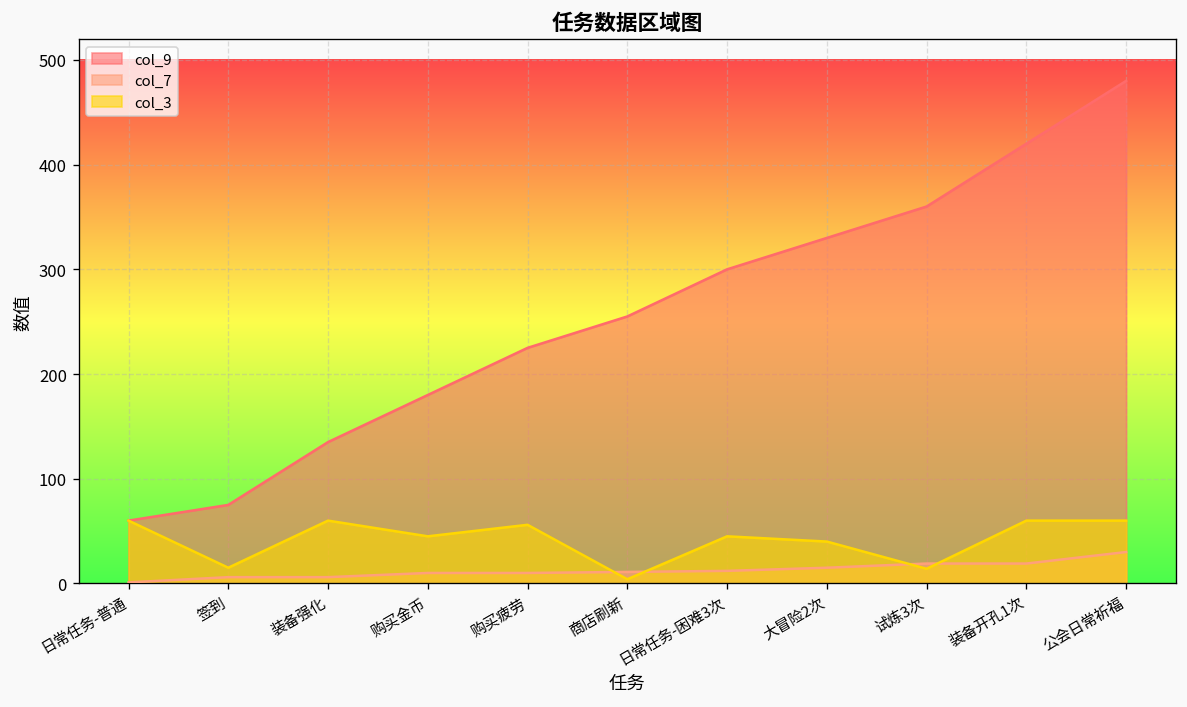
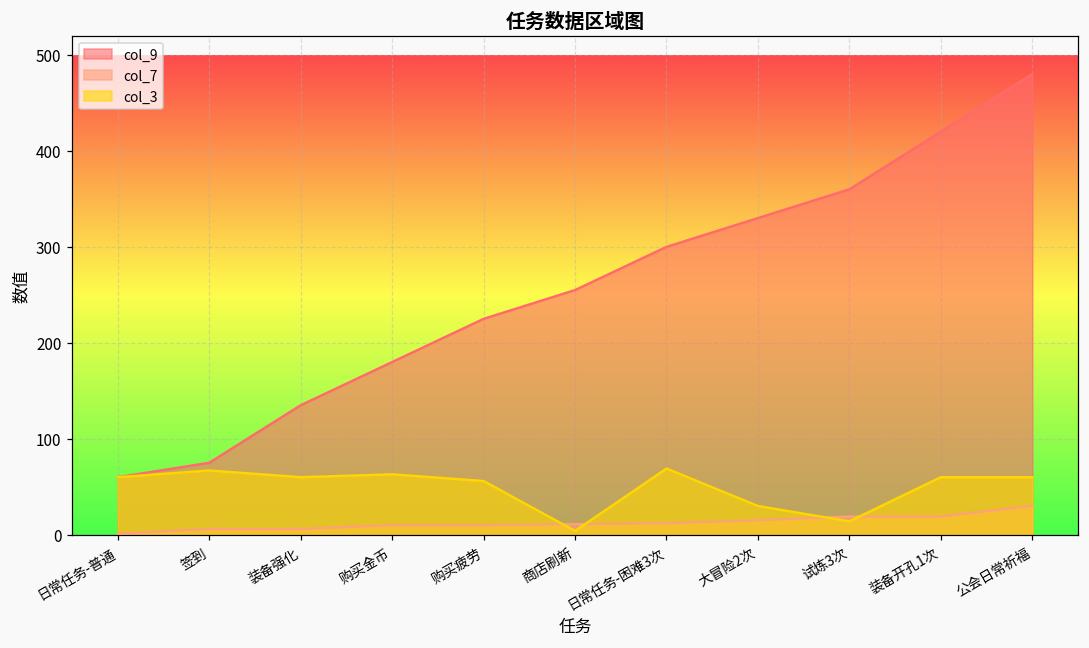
col_3, 签到: 20 -> 70
col_3, 购买金币: 50 -> 60
col_3, 日常任务-困难3次: 50 -> 70
col_3, 大冒险2次: 40 -> 30
